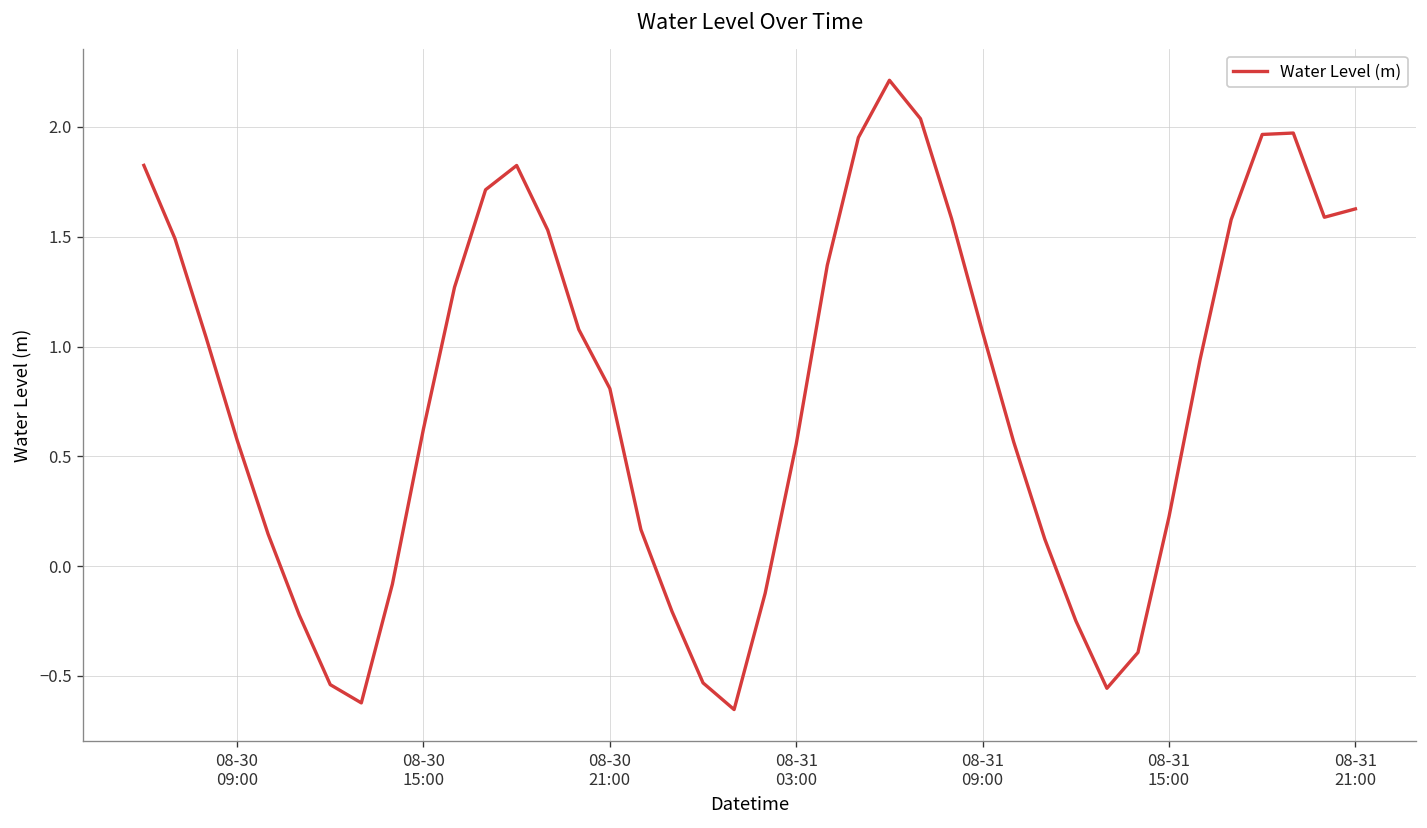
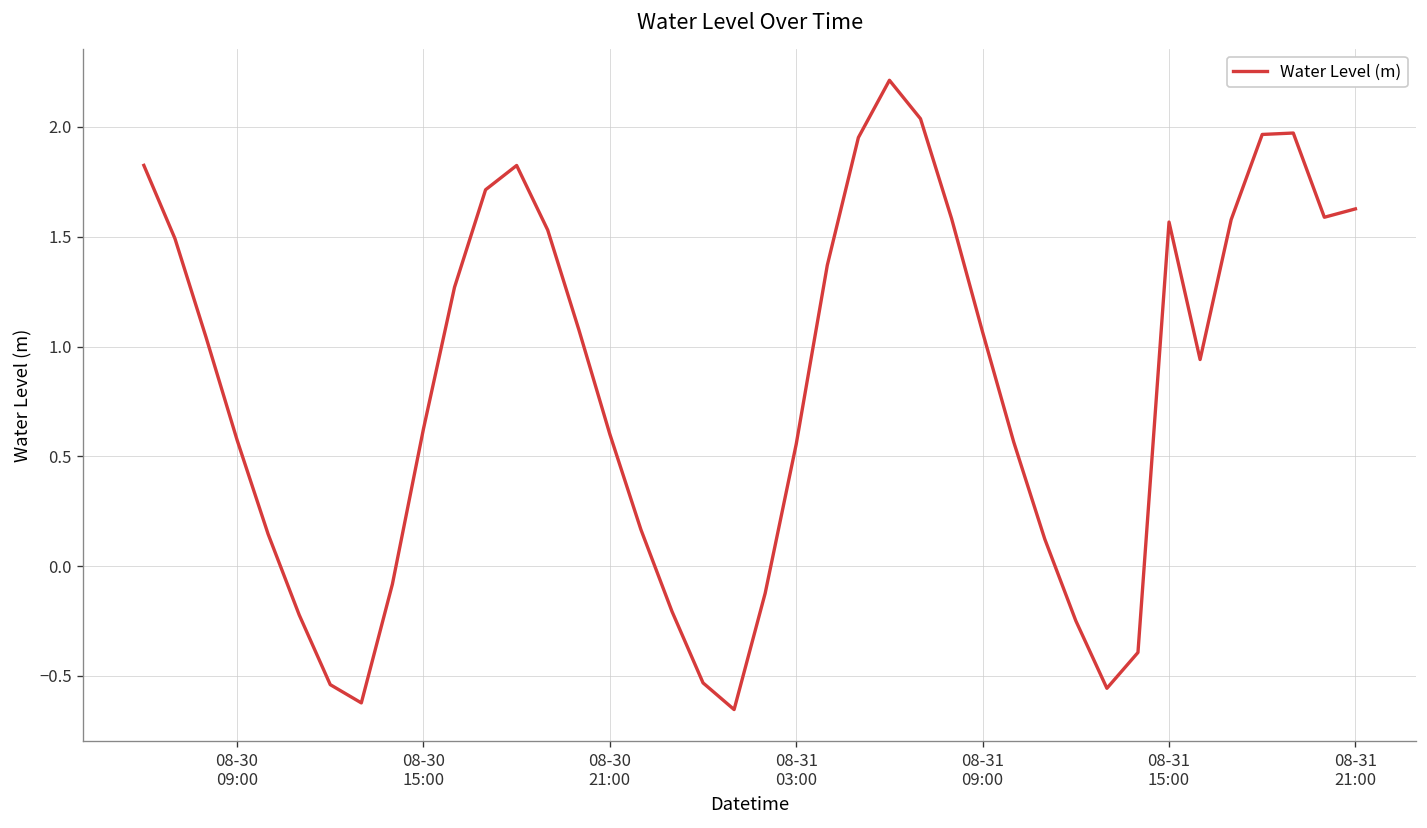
08-30 21:00: 0.81 -> 0.60
08-31 15:00: 0.23 -> 1.57
